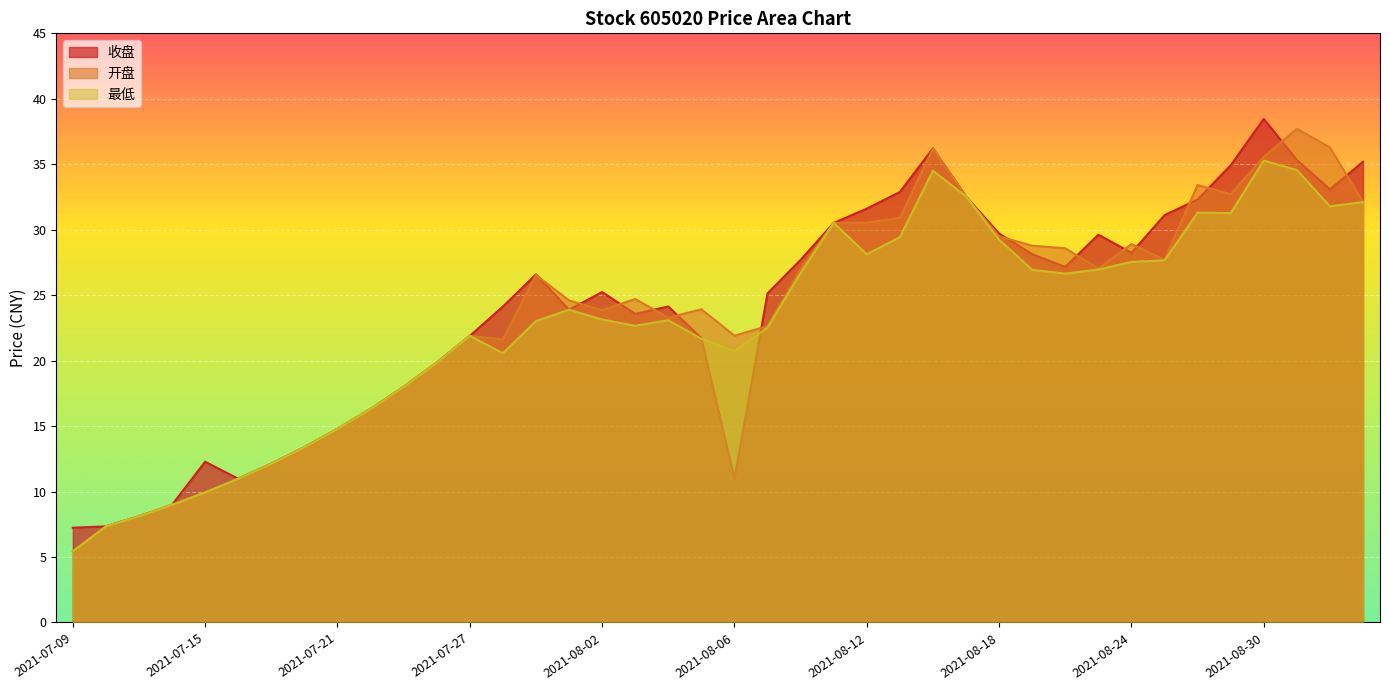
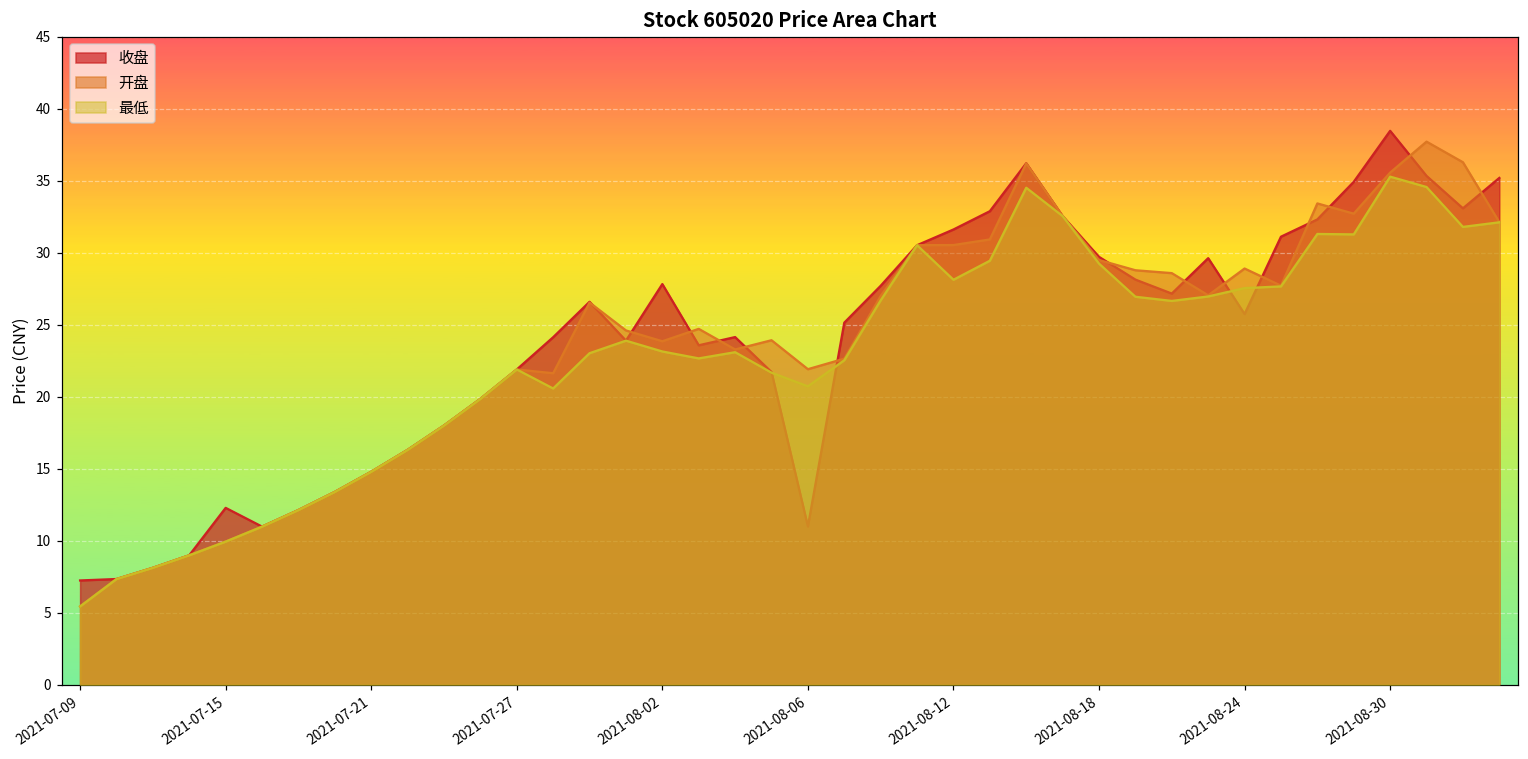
收盘, 2021-08-02: 25.2 -> 27.8
收盘, 2021-08-24: 28.2 -> 25.7
